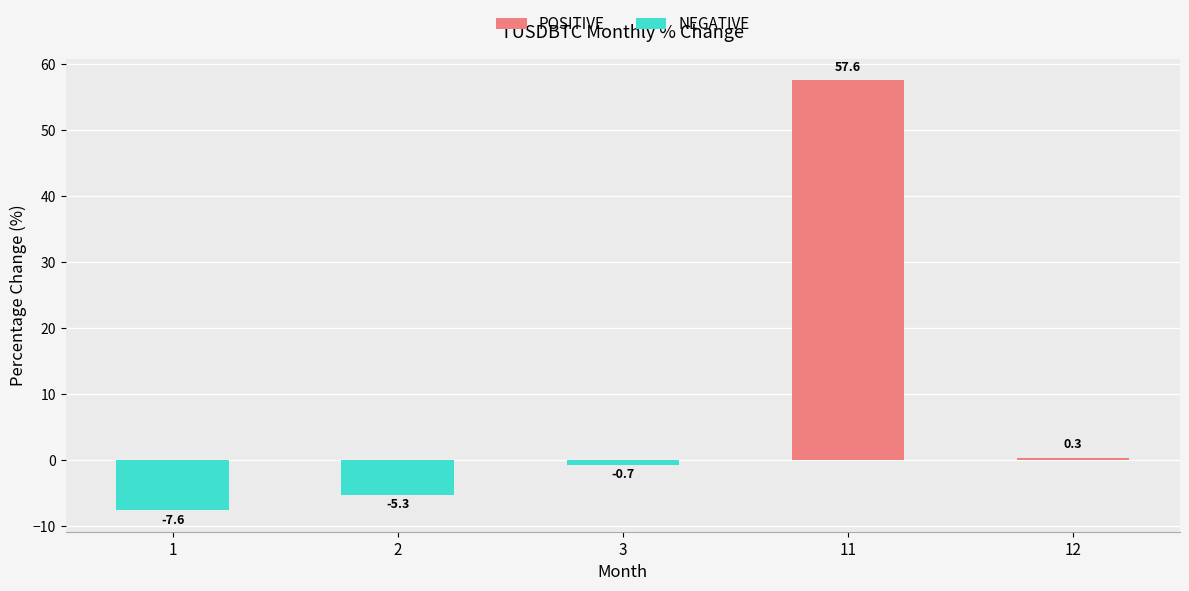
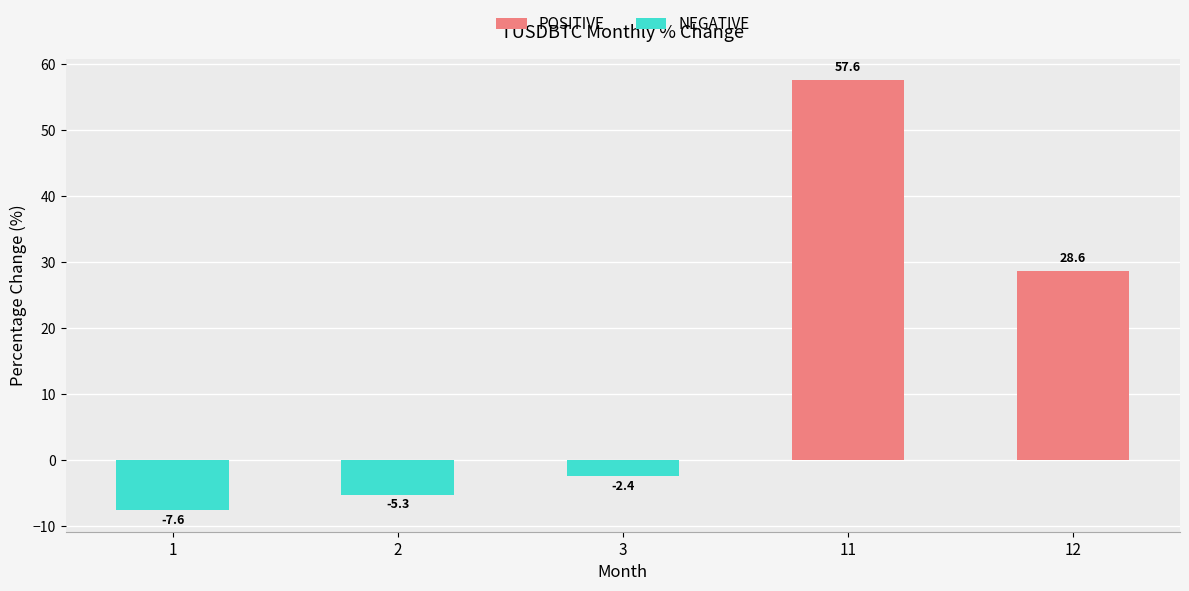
3: -0.7 -> -2.4
12: 0.3 -> 28.6
